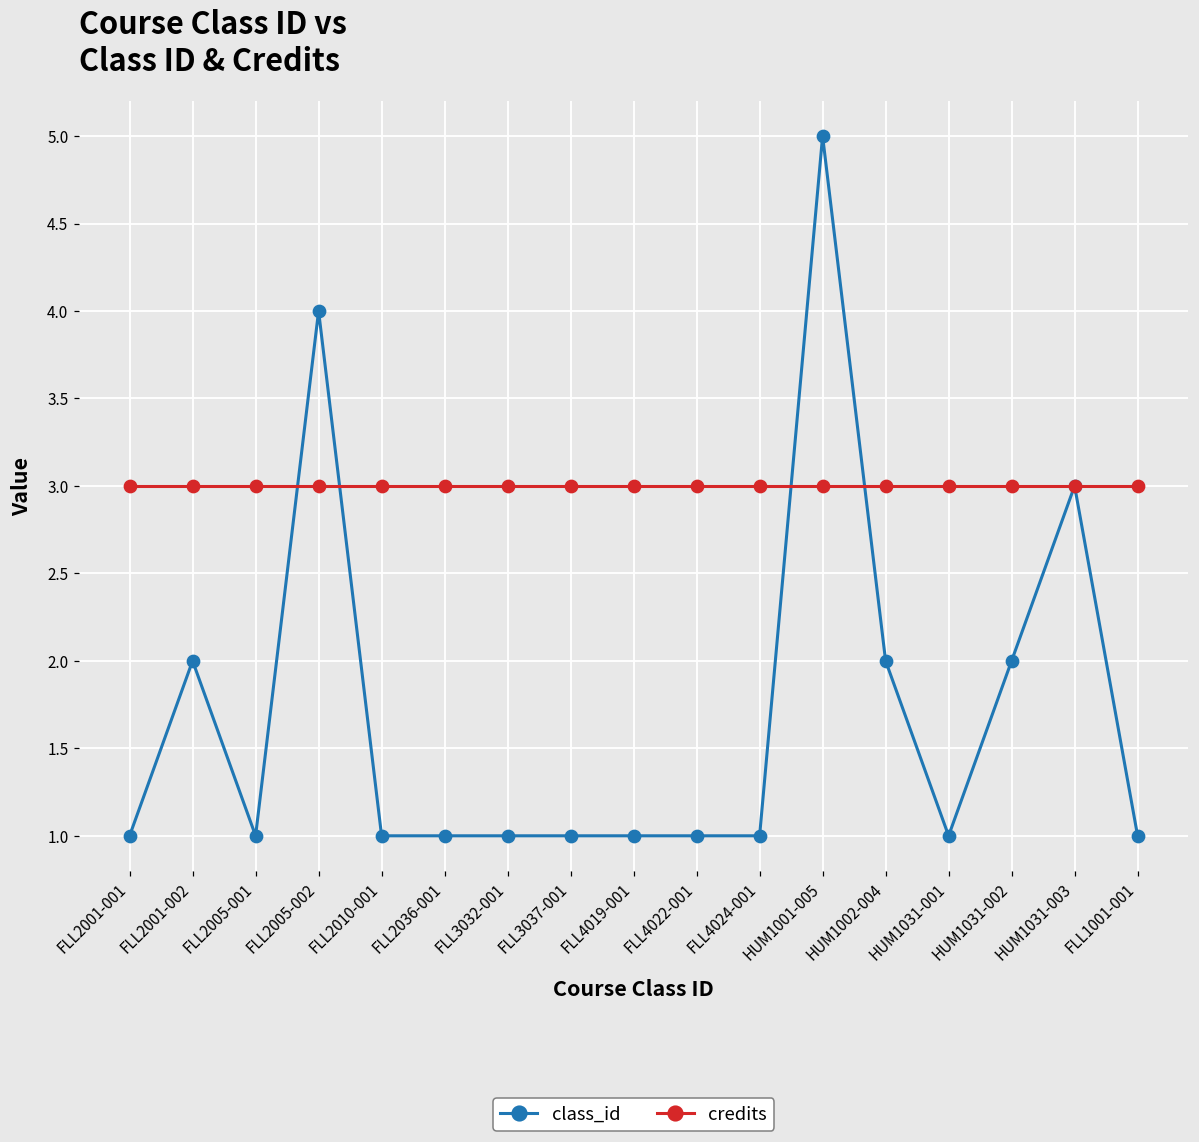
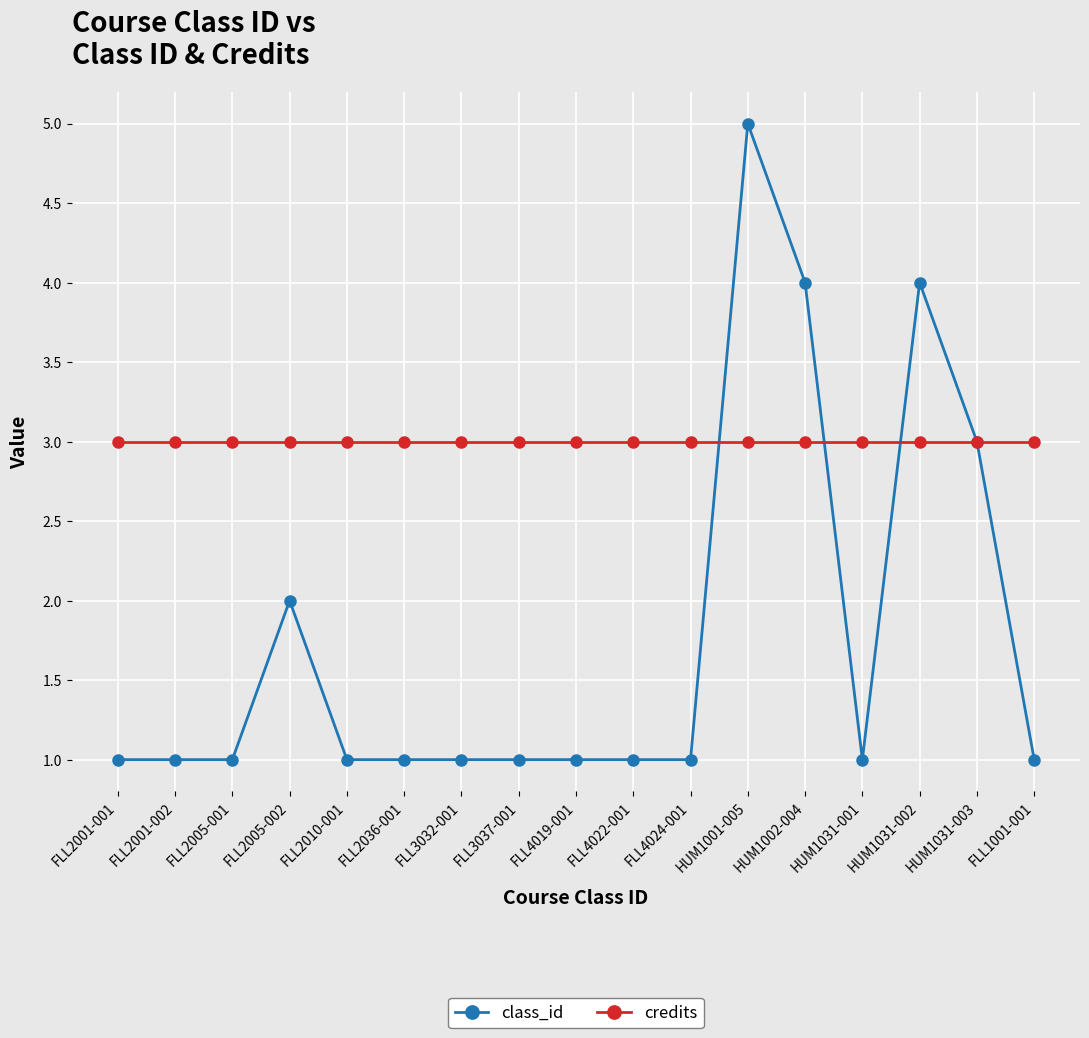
class_id, FLL2001-002: 2 -> 1
class_id, FLL2005-002: 4 -> 2
class_id, HUM1002-004: 2 -> 4
class_id, HUM1031-002: 2 -> 4
